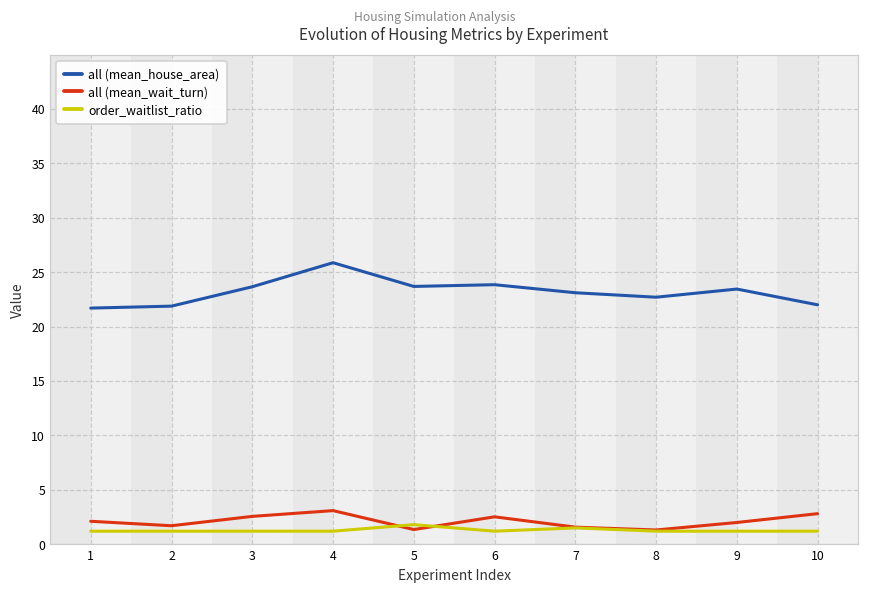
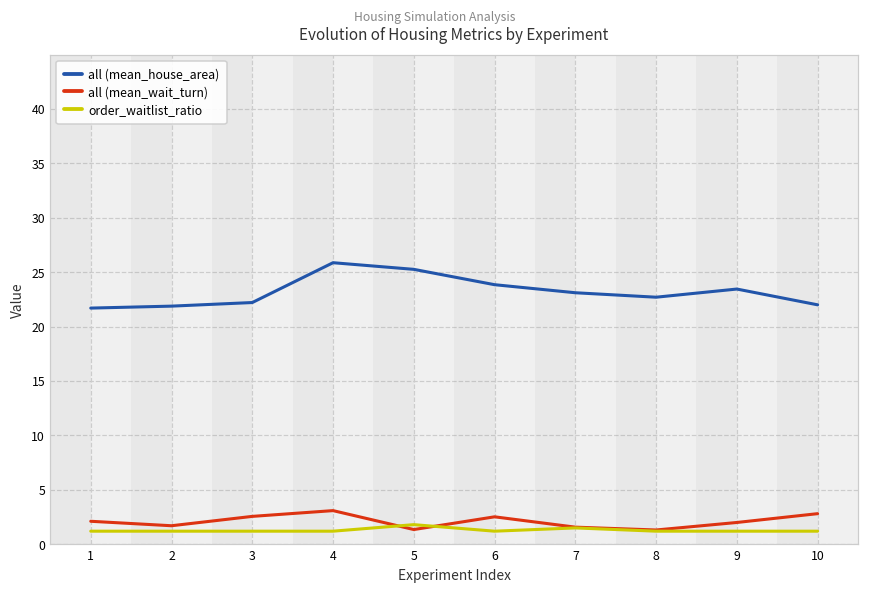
all (mean_house_area), 3: 24 -> 22
all (mean_house_area), 5: 24 -> 25
